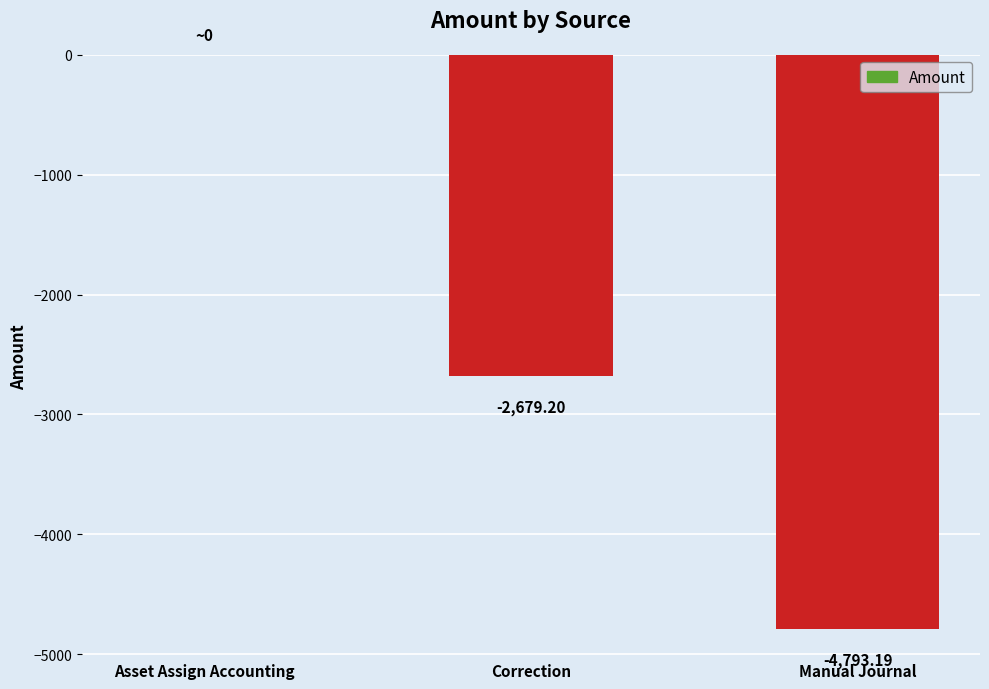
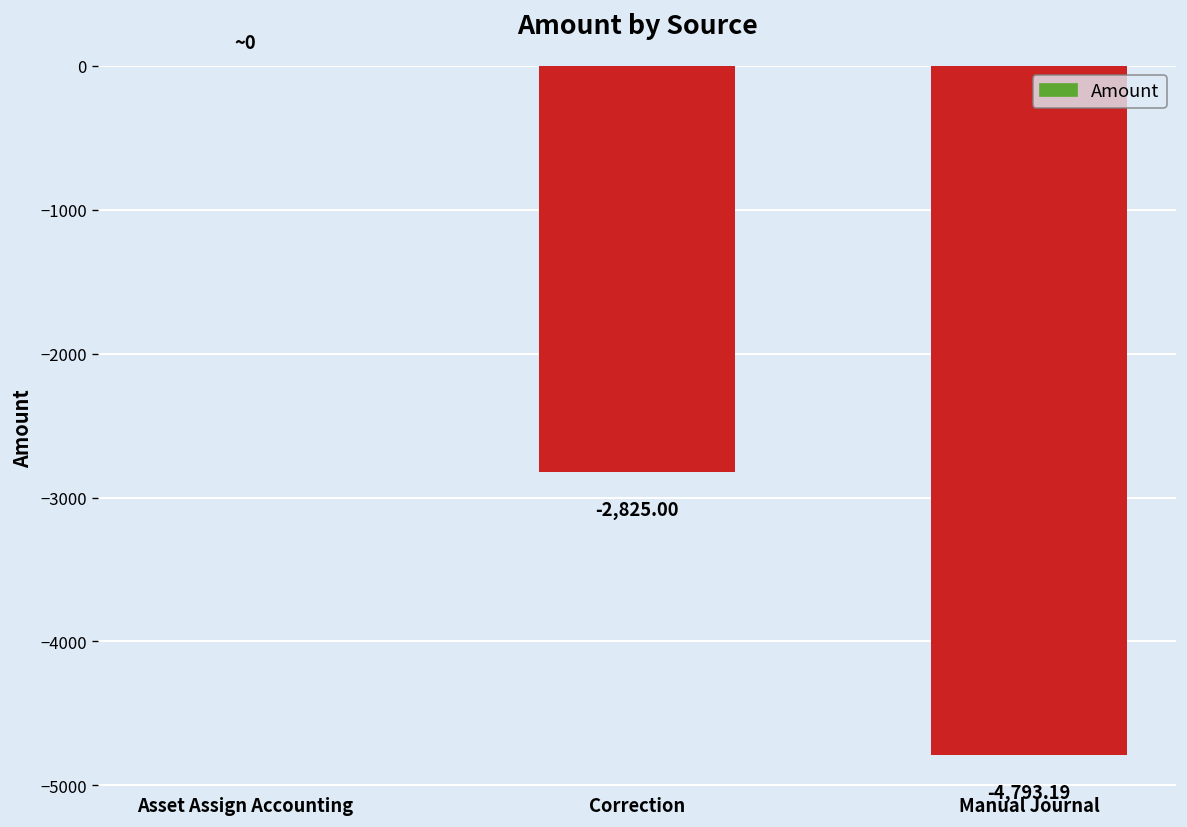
Correction: -2,679.20 -> -2,825.00
